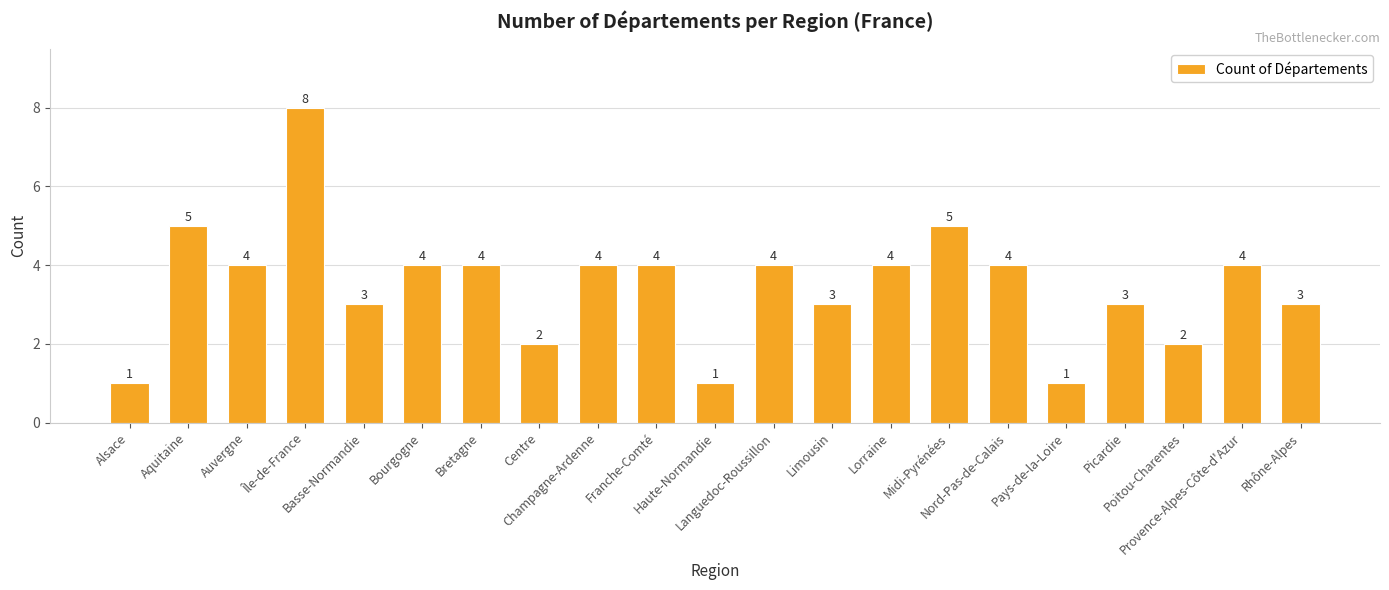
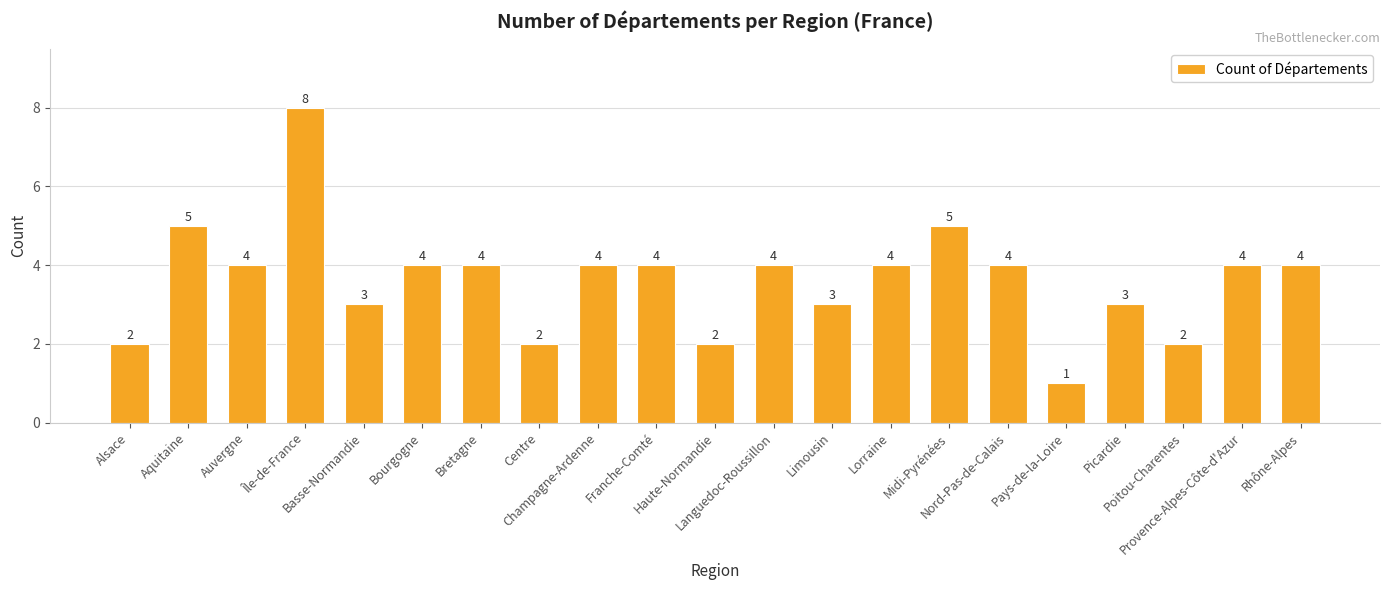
Alsace: 1 -> 2
Haute-Normandie: 1 -> 2
Rhône-Alpes: 3 -> 4
